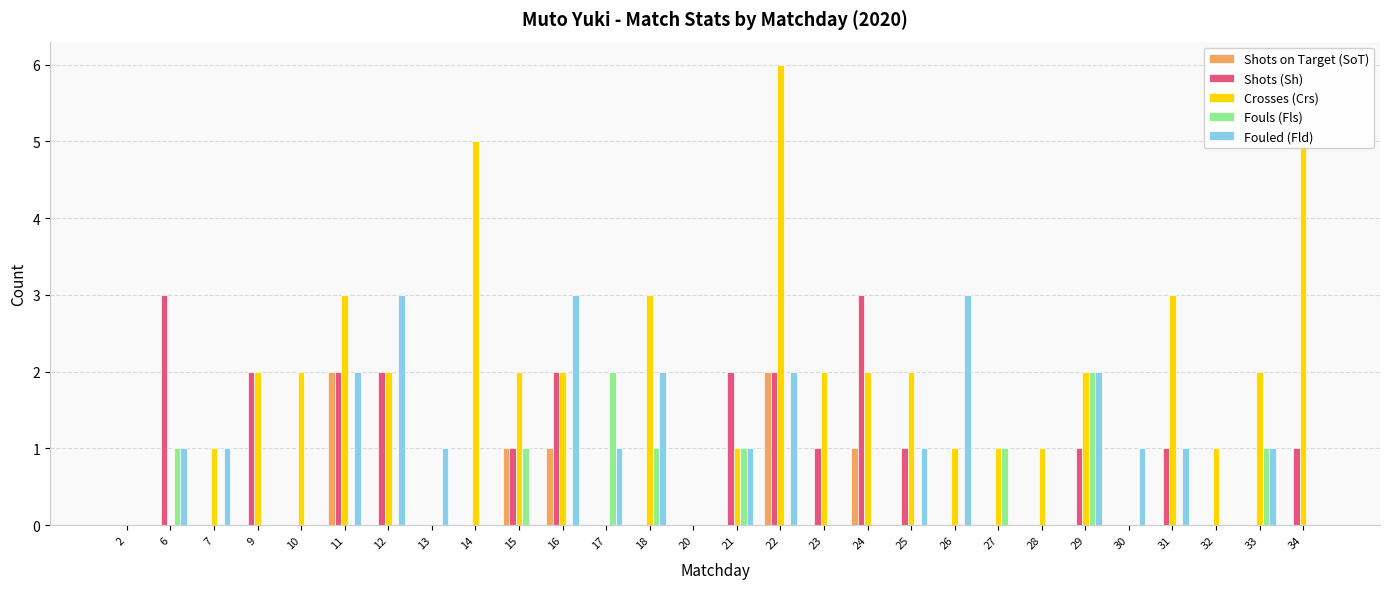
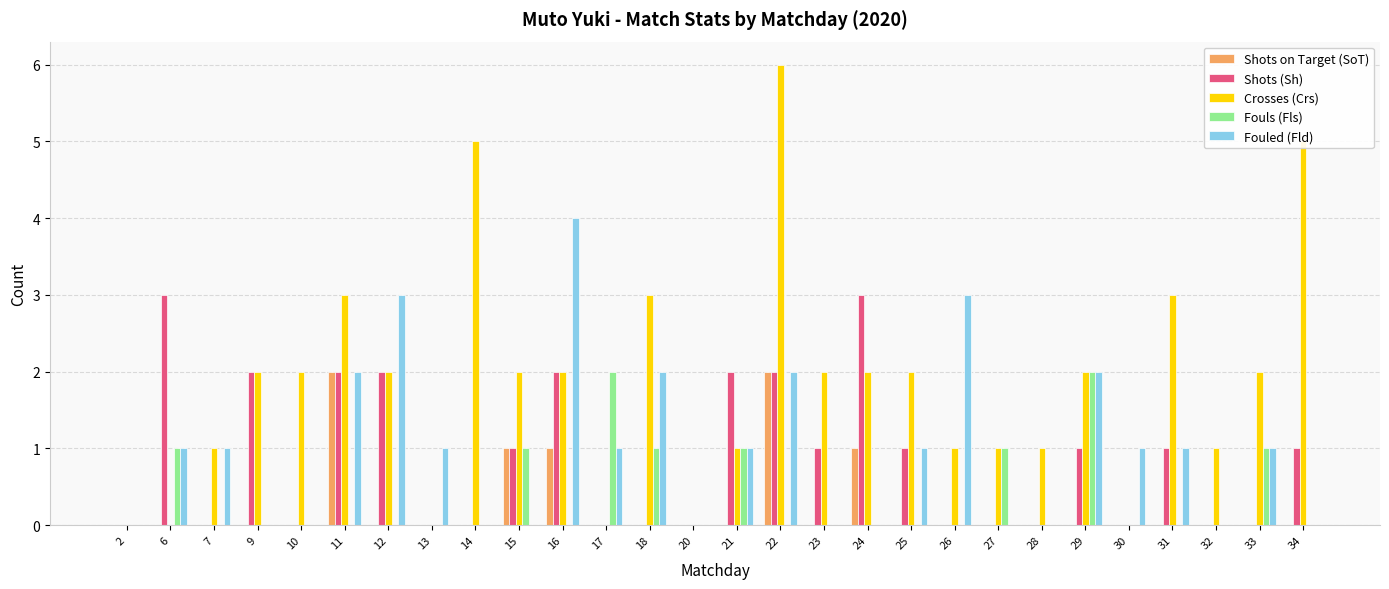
Fouled (Fld), 16: 3 -> 4
